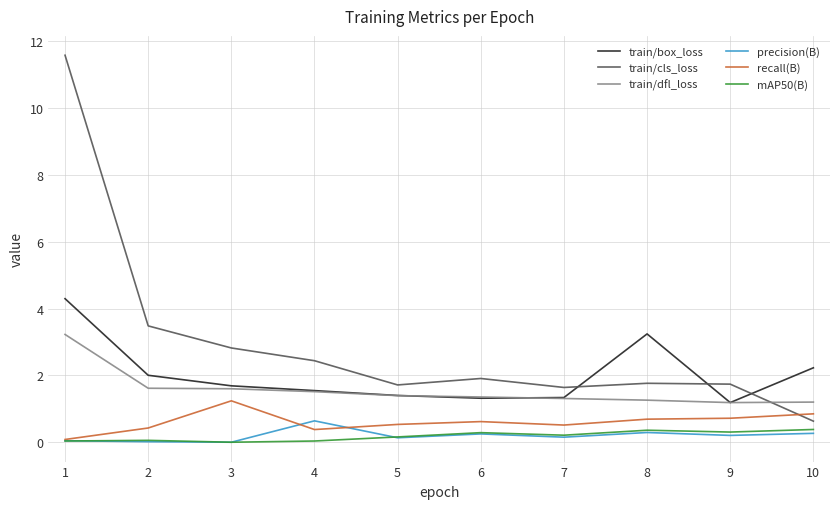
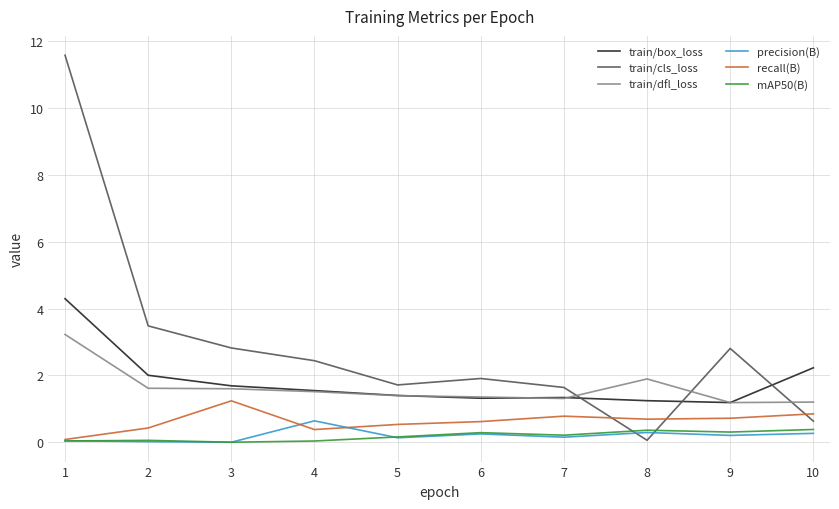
recall(B), 7: 0.5 -> 0.8
train/box_loss, 8: 3.2 -> 1.2
train/cls_loss, 8: 1.8 -> 0.1
train/dfl_loss, 8: 1.3 -> 1.9
train/cls_loss, 9: 1.7 -> 2.8
